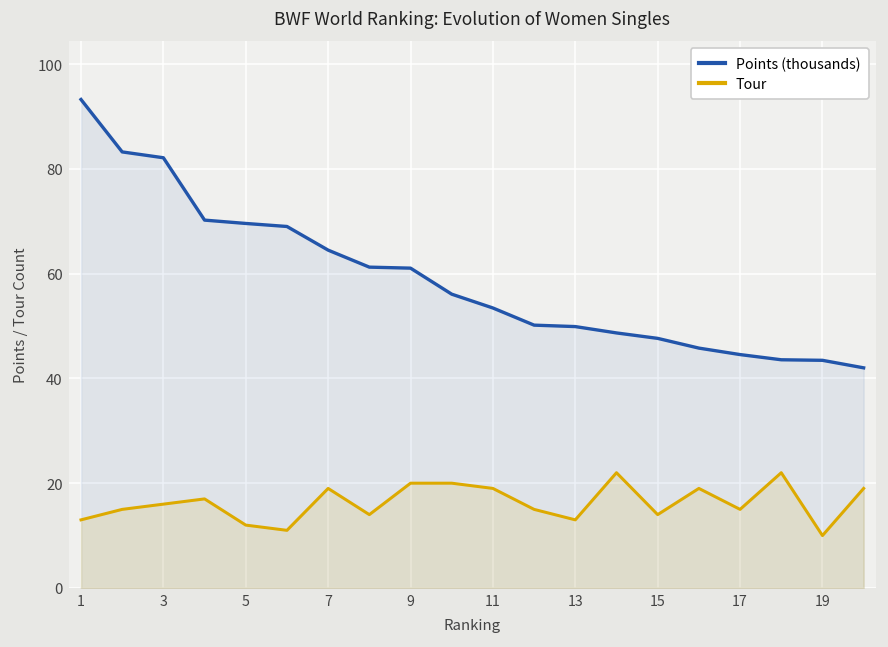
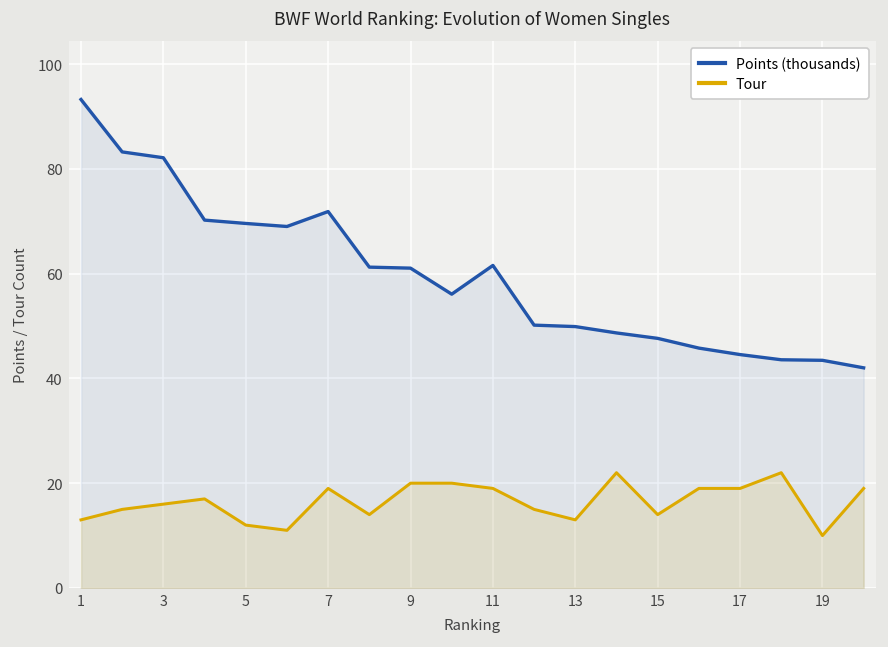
Points (thousands), 7: 64 -> 72
Points (thousands), 11: 53 -> 62
Tour, 17: 15 -> 19
